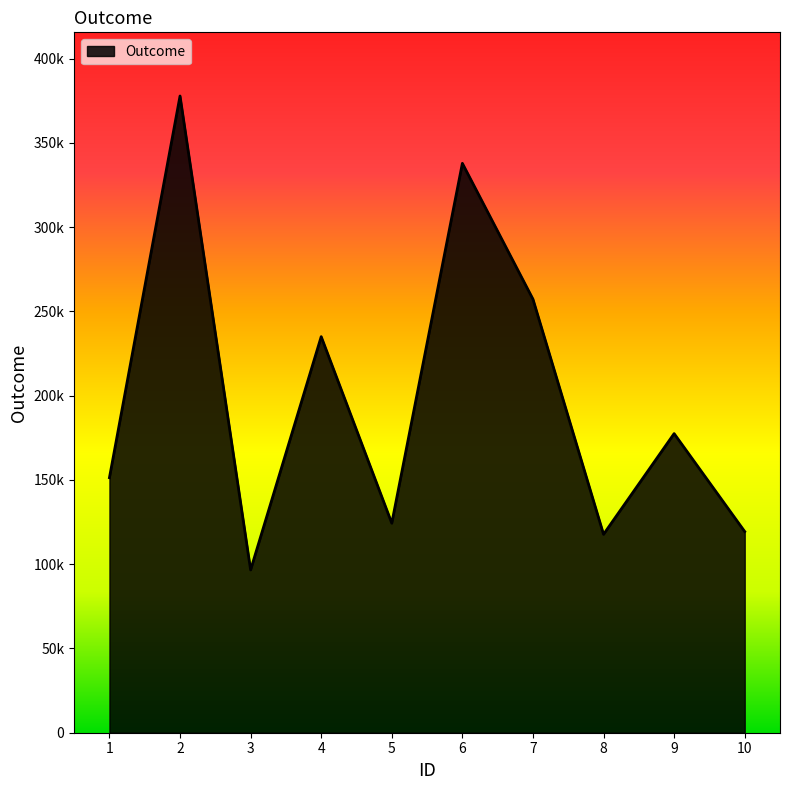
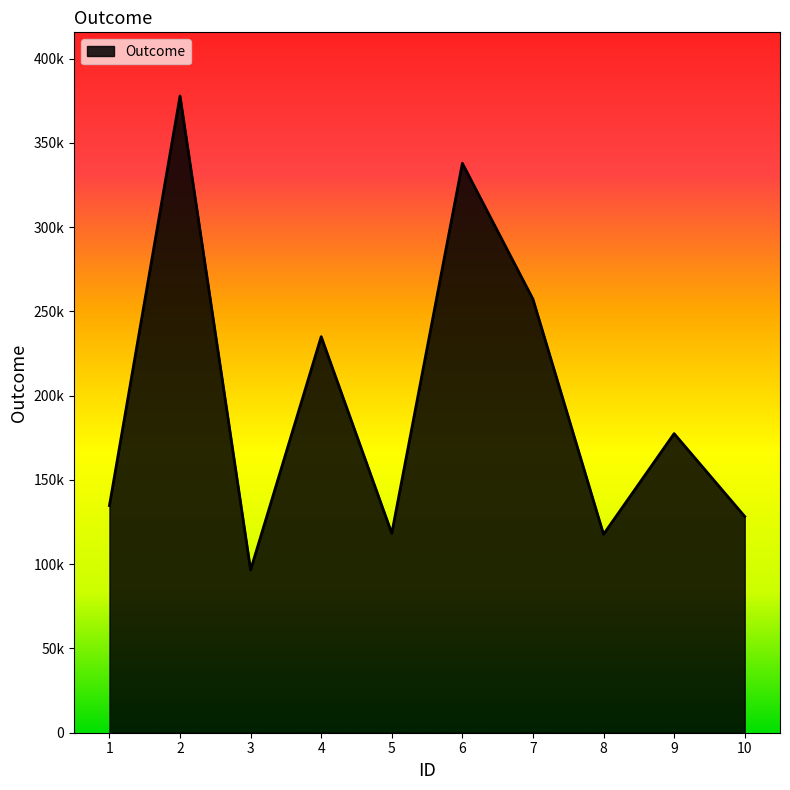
1: 151000 -> 135000
5: 124000 -> 118000
10: 119000 -> 128000
